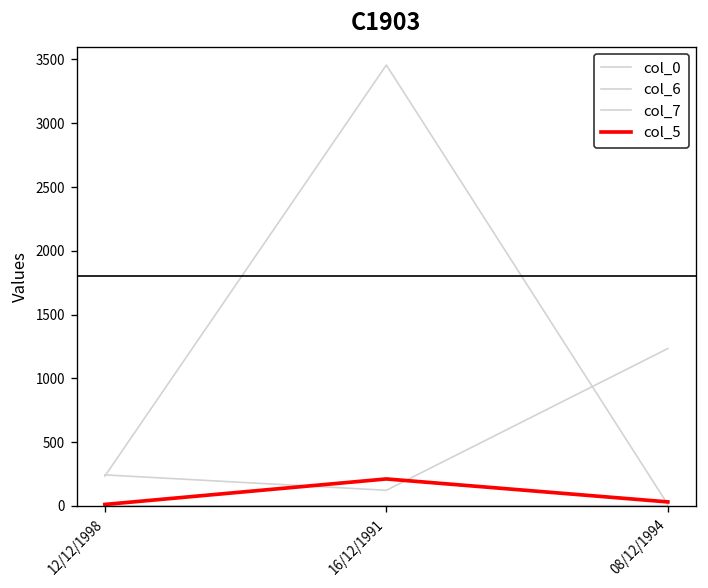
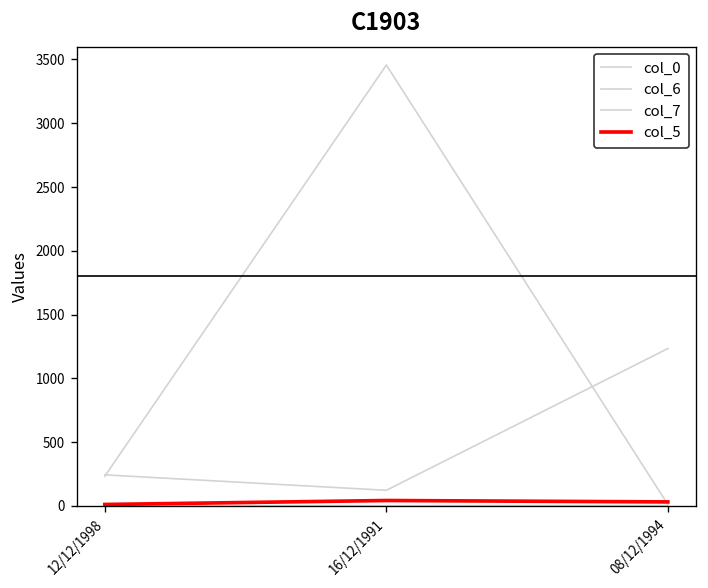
col_5, 16/12/1991: 210 -> 40
